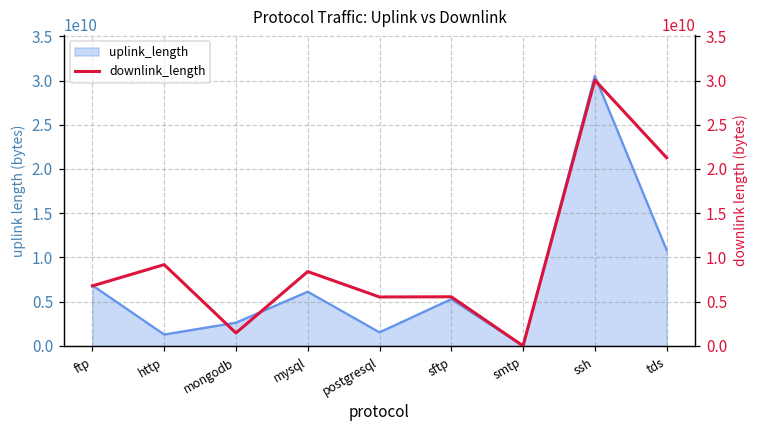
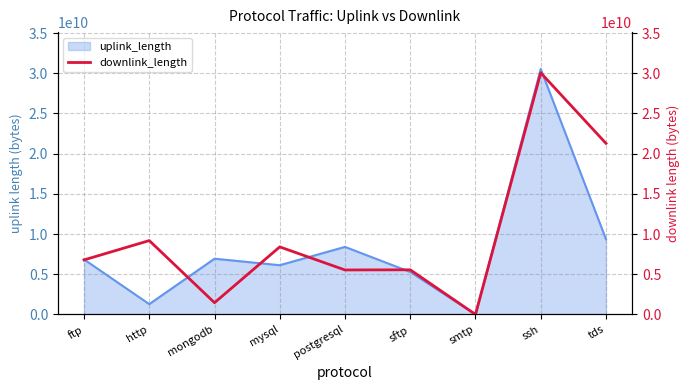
uplink_length, mongodb: 3000000000 -> 7000000000
uplink_length, postgresql: 2000000000 -> 8000000000
uplink_length, tds: 11000000000 -> 9000000000
